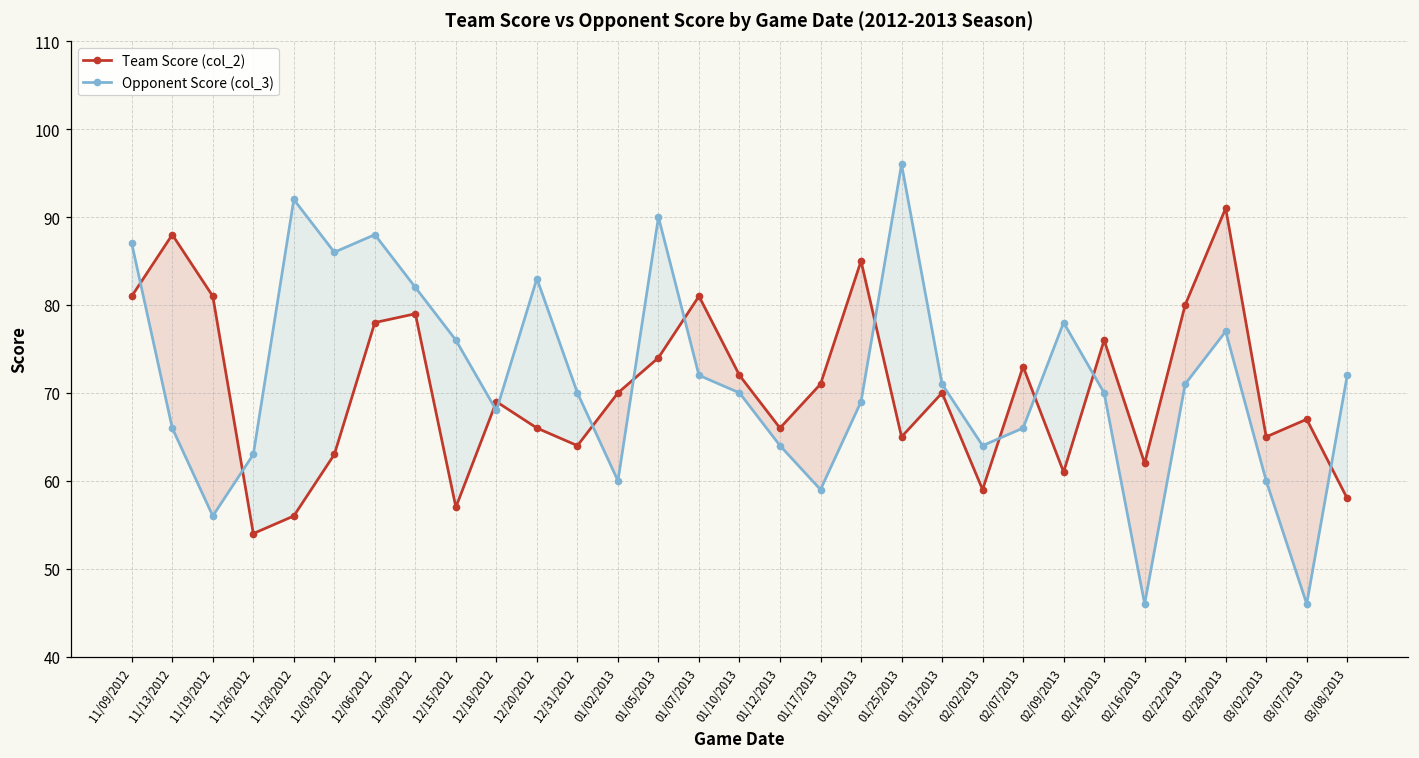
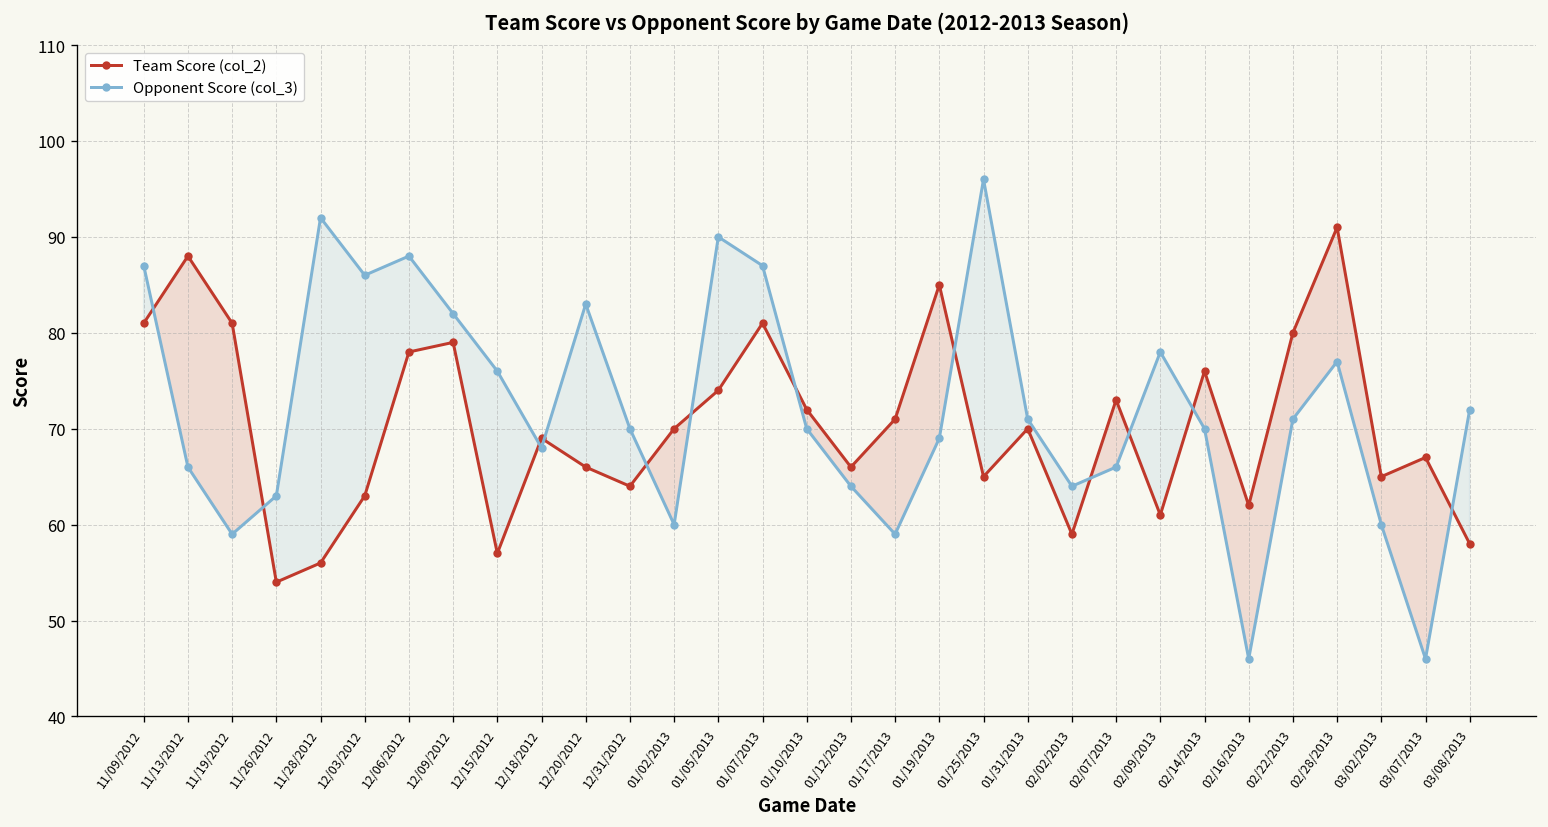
Opponent Score (col_3), 11/19/2012: 56 -> 59
Opponent Score (col_3), 01/07/2013: 72 -> 87
